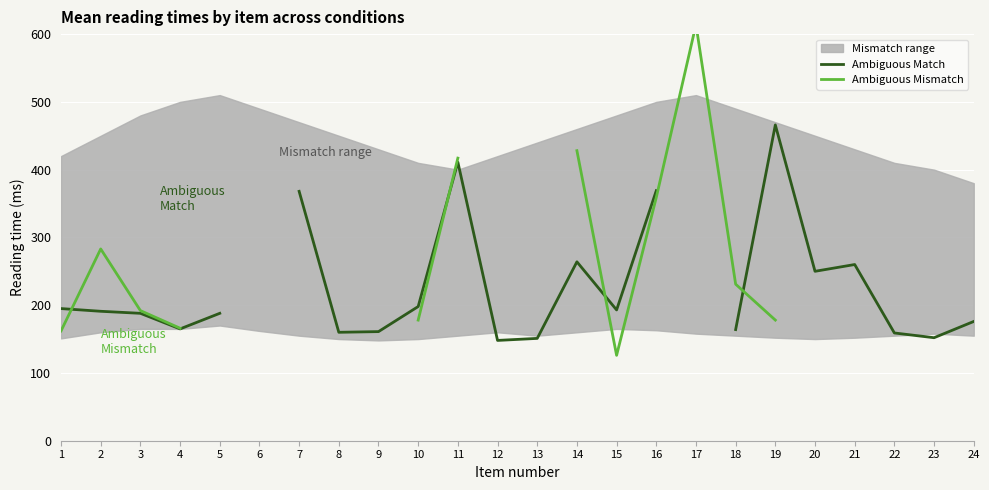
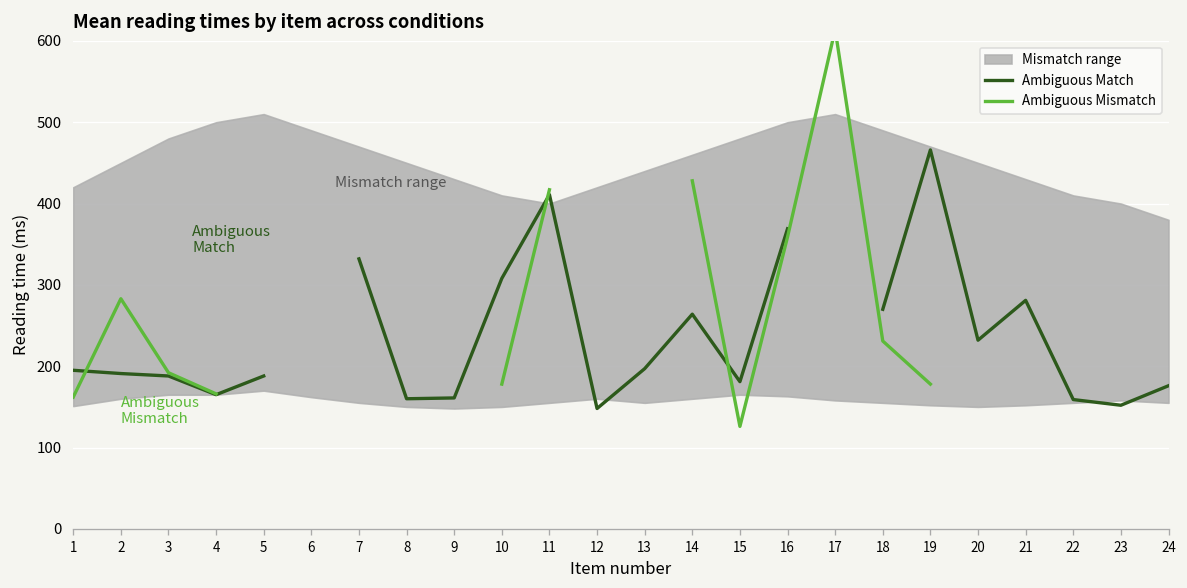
Ambiguous Match, 7: 370 -> 330
Ambiguous Match, 10: 200 -> 310
Ambiguous Match, 13: 150 -> 200
Ambiguous Match, 15: 190 -> 180
Ambiguous Match, 18: 160 -> 270
Ambiguous Match, 20: 250 -> 230
Ambiguous Match, 21: 260 -> 280
